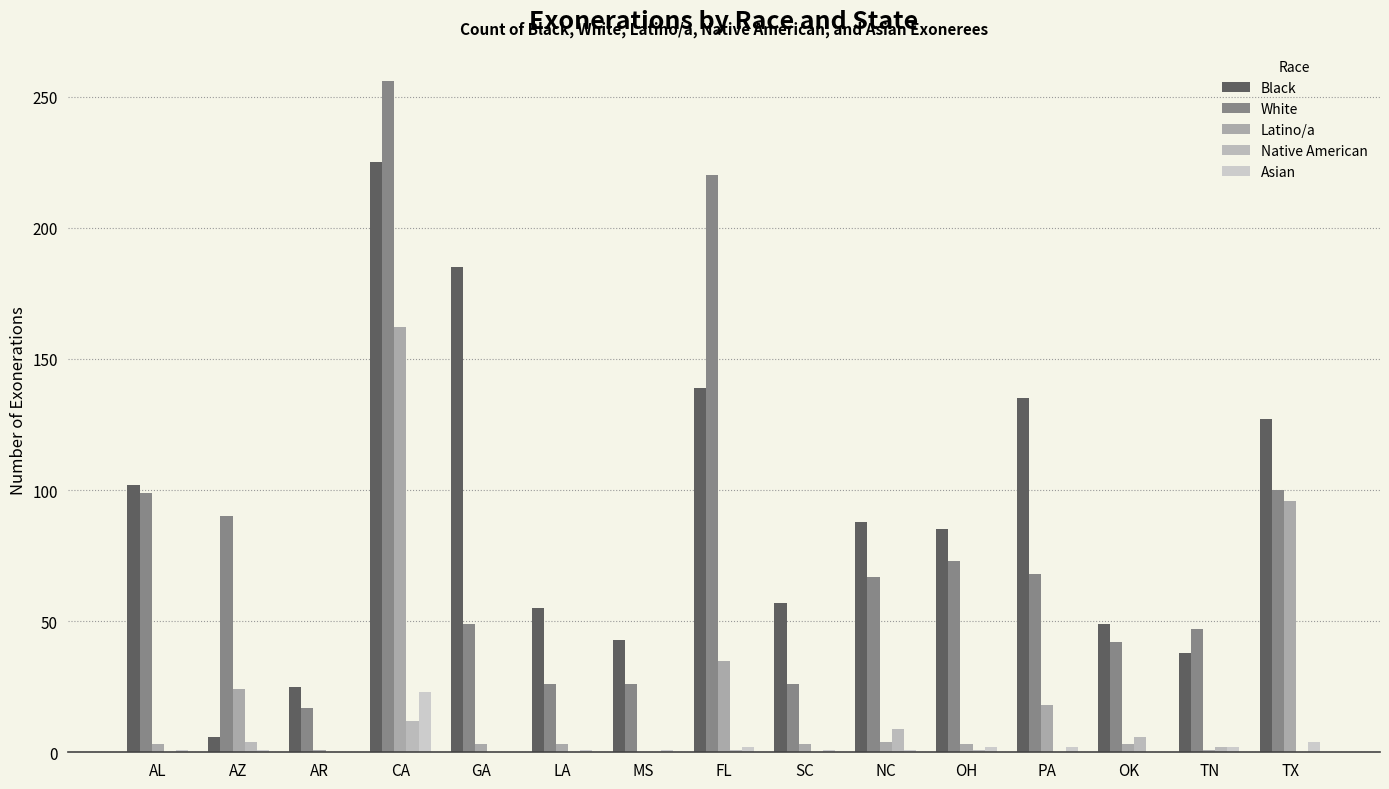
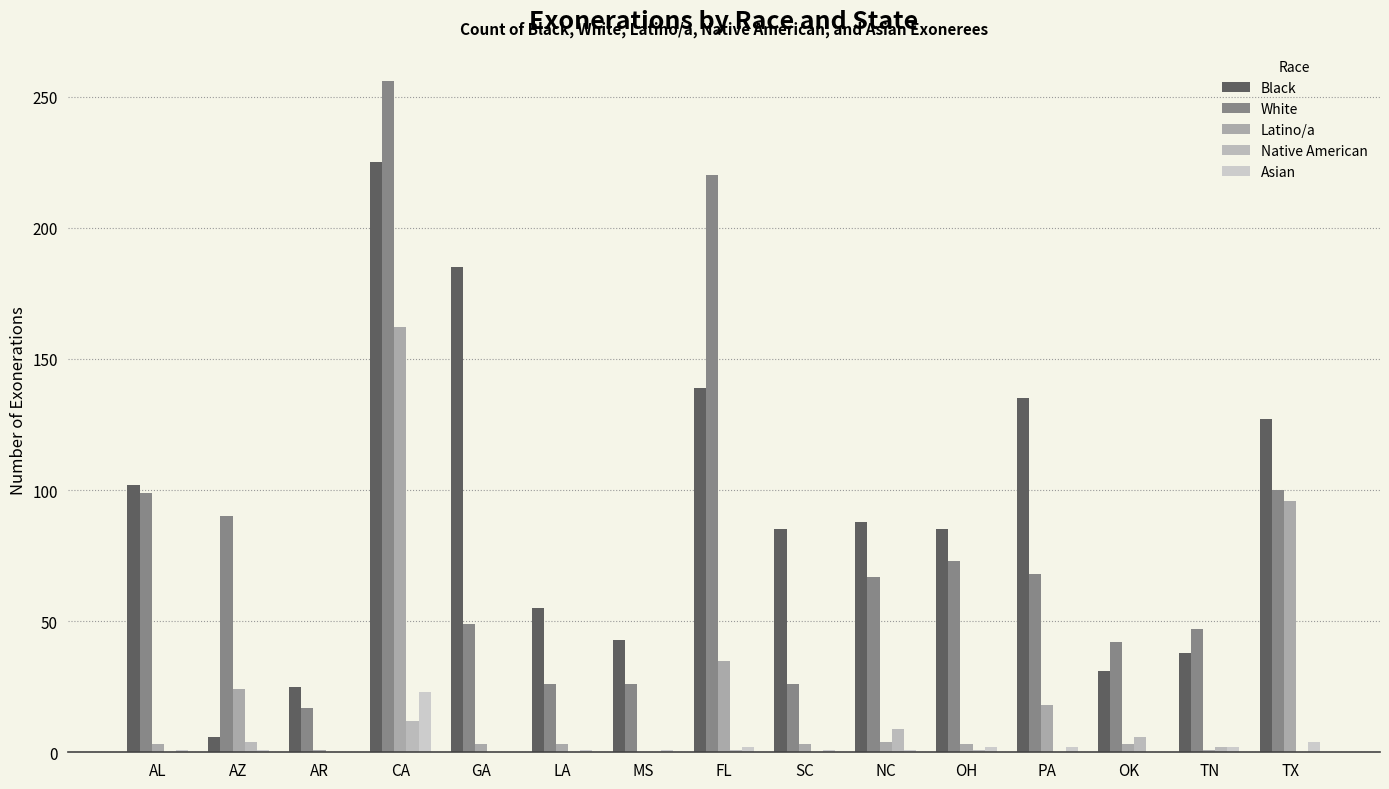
Black, SC: 57 -> 85
Black, OK: 49 -> 31
